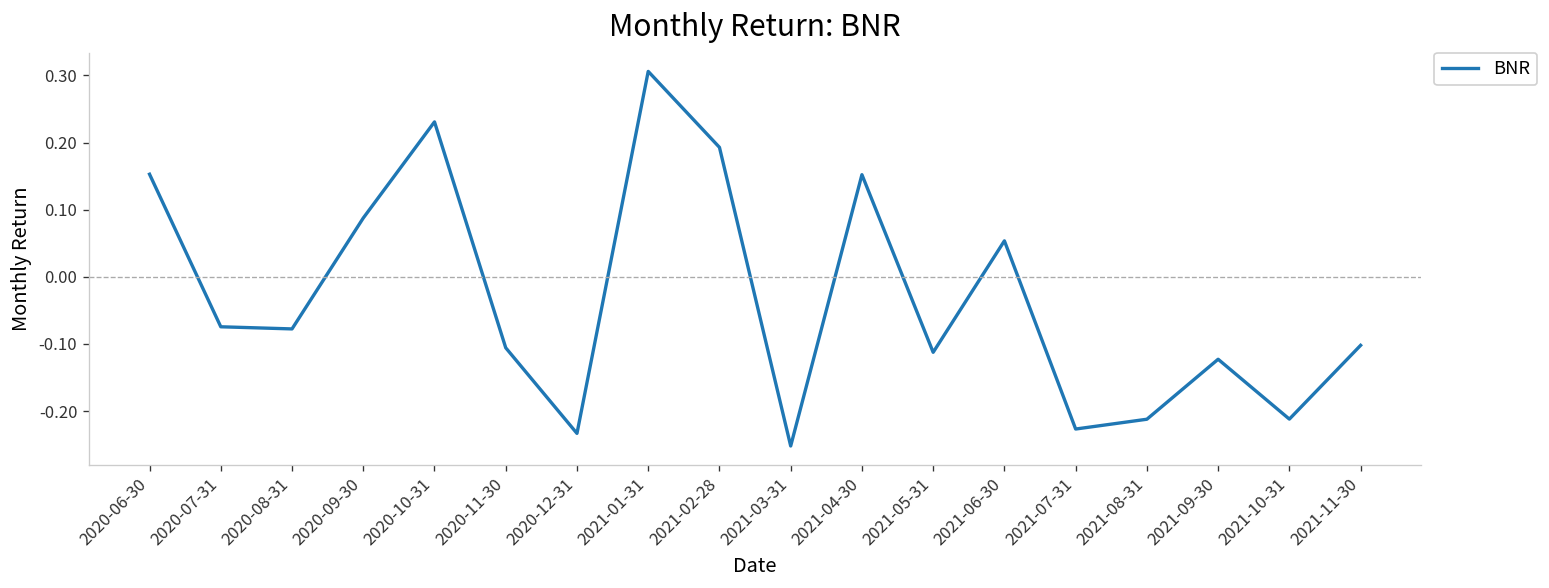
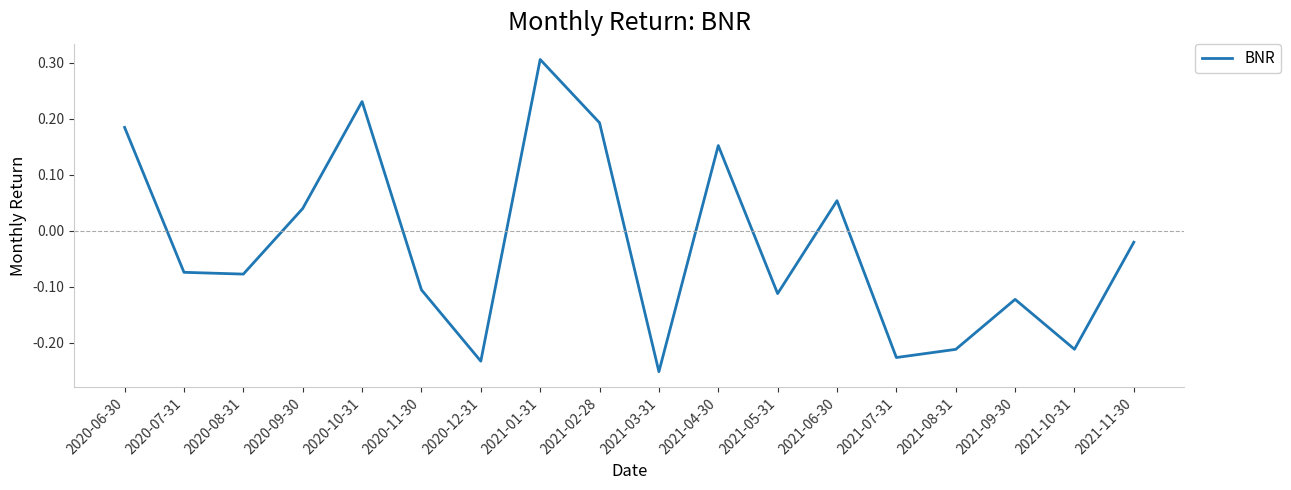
2020-06-30: 0.15 -> 0.18
2020-09-30: 0.09 -> 0.04
2021-11-30: -0.10 -> -0.02
